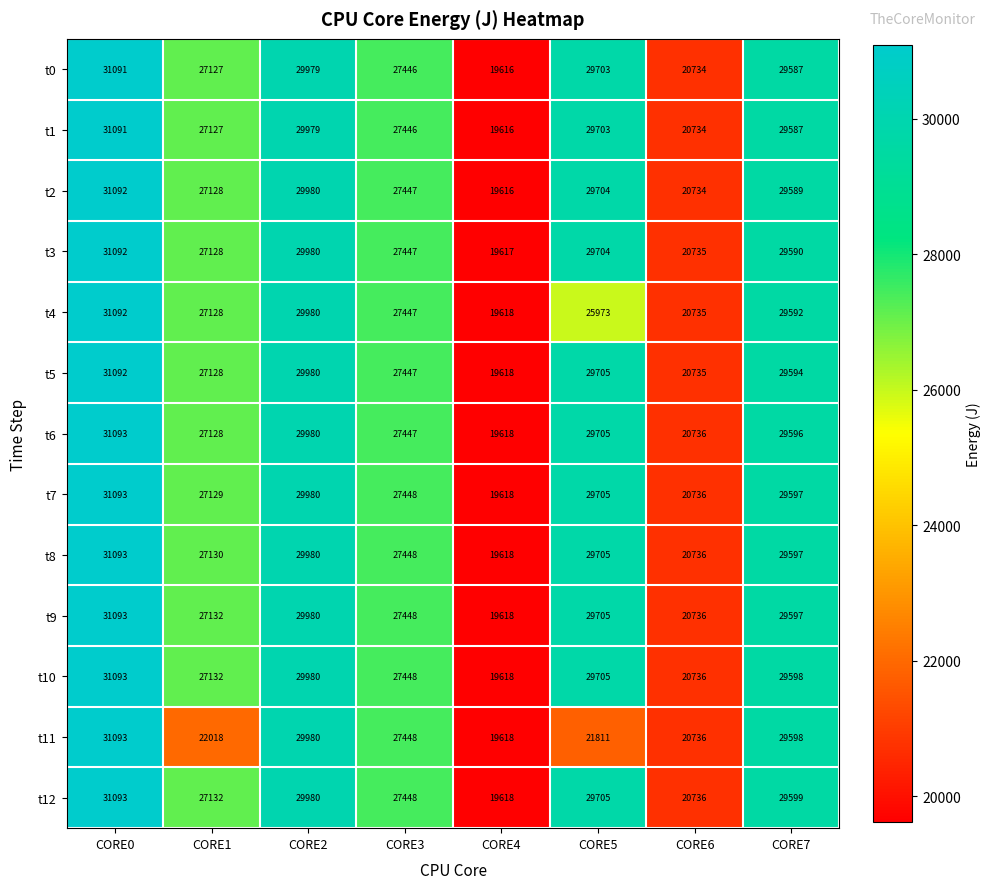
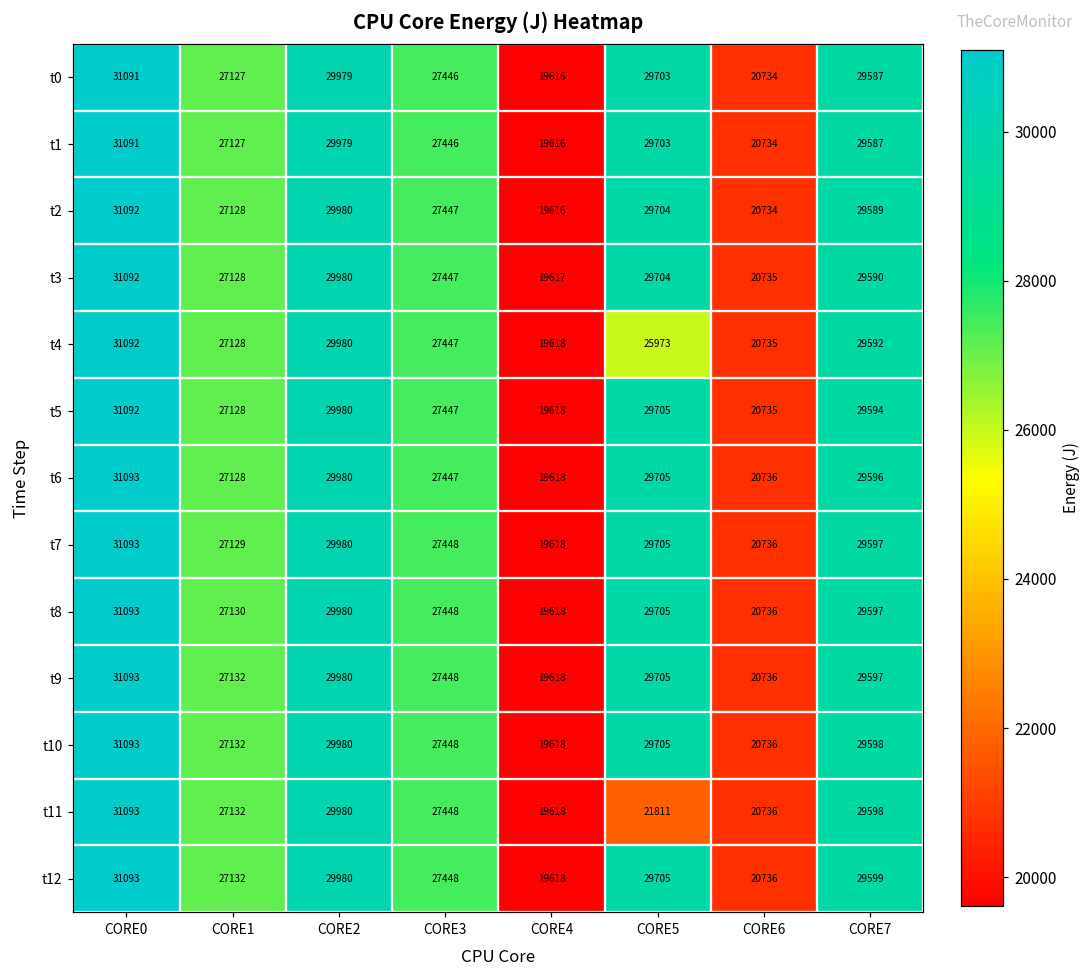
t11, CORE1: 22018 -> 27132
